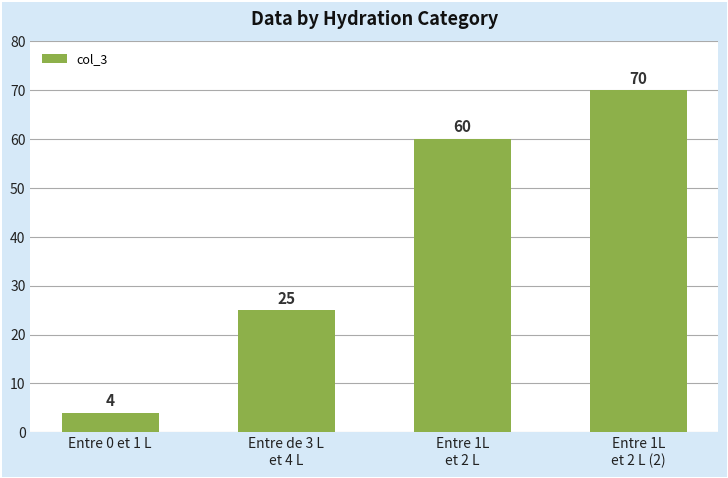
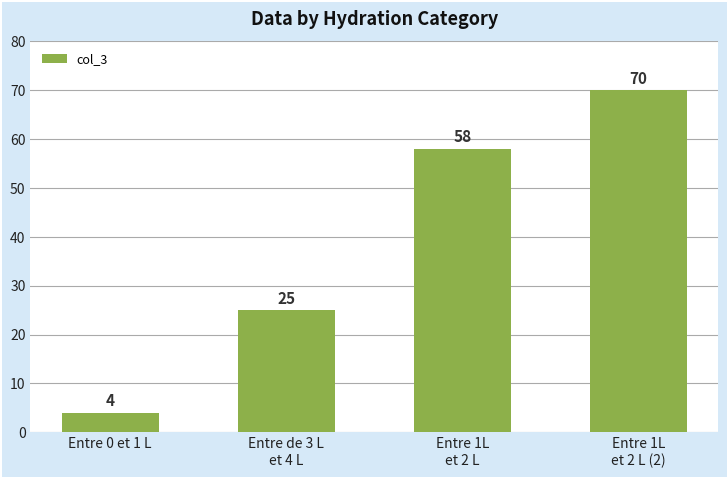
Entre 1L et 2 L: 60 -> 58
